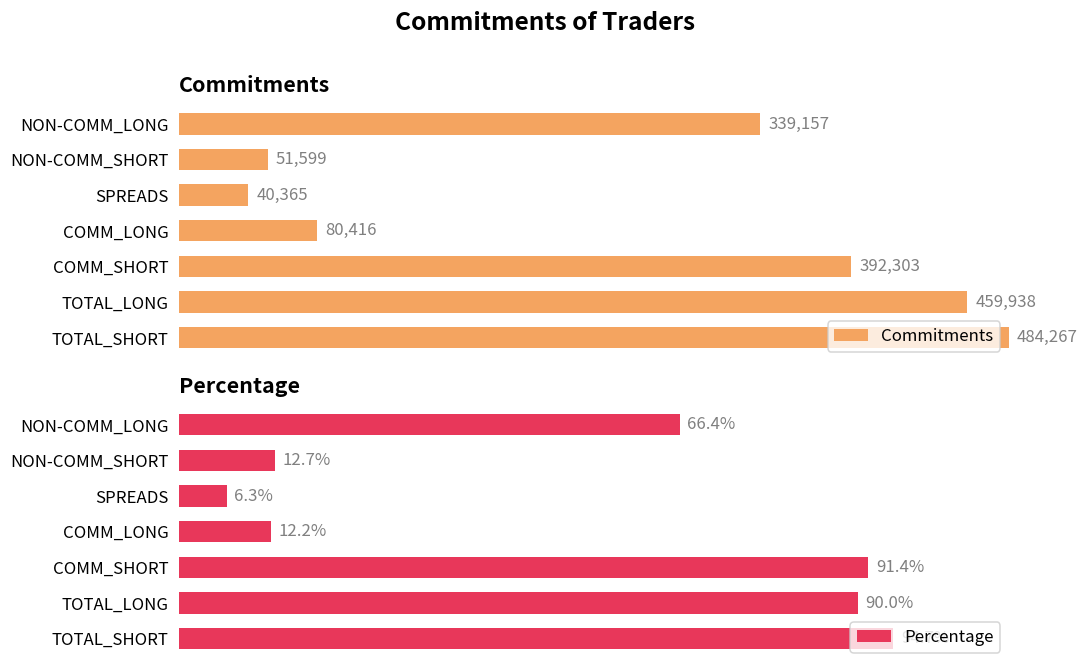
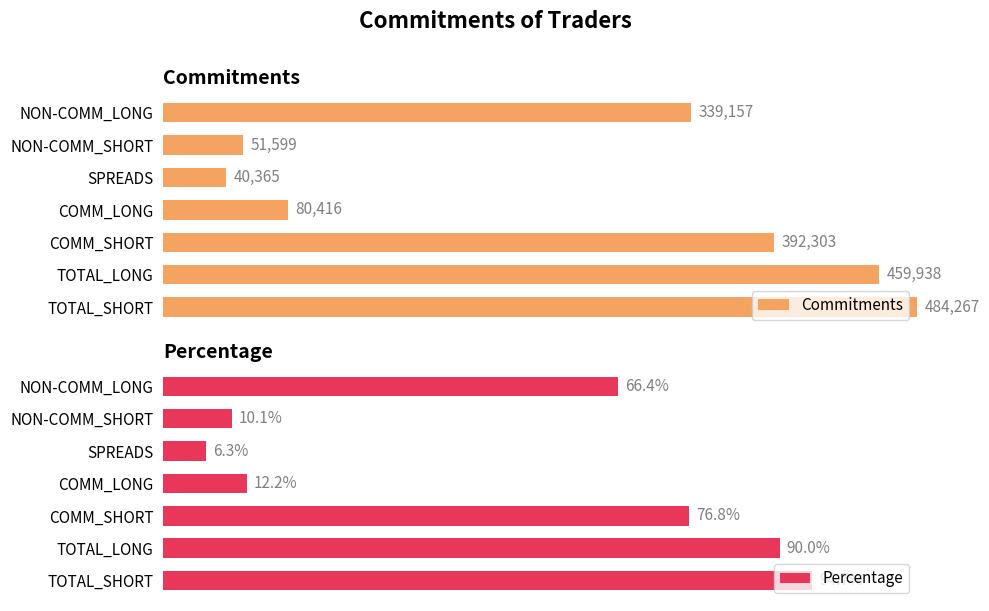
Percentage, NON-COMM_SHORT: 12.7% -> 10.1%
Percentage, COMM_SHORT: 91.4% -> 76.8%
